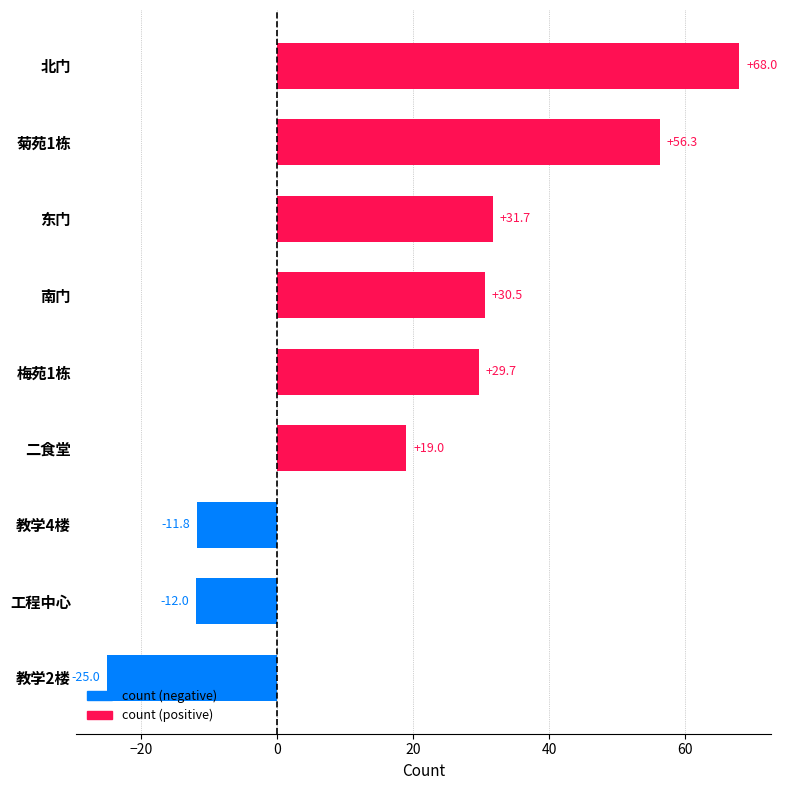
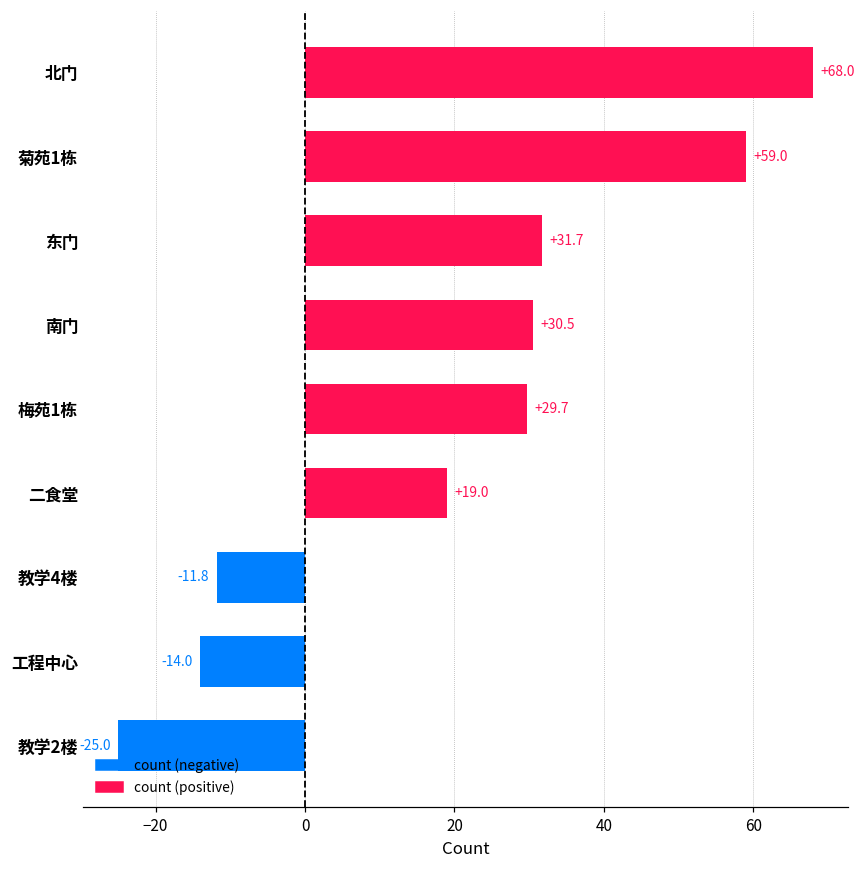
菊苑1栋: +56.3 -> +59.0
工程中心: -12.0 -> -14.0
